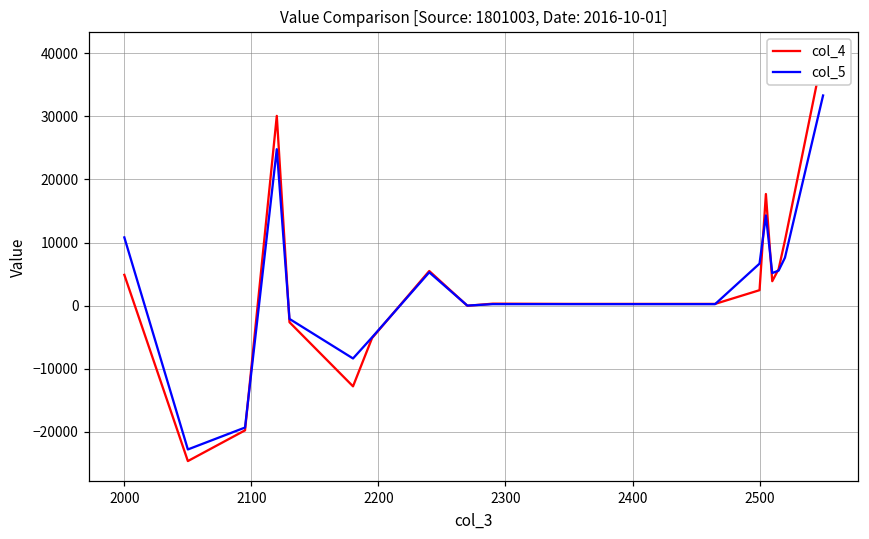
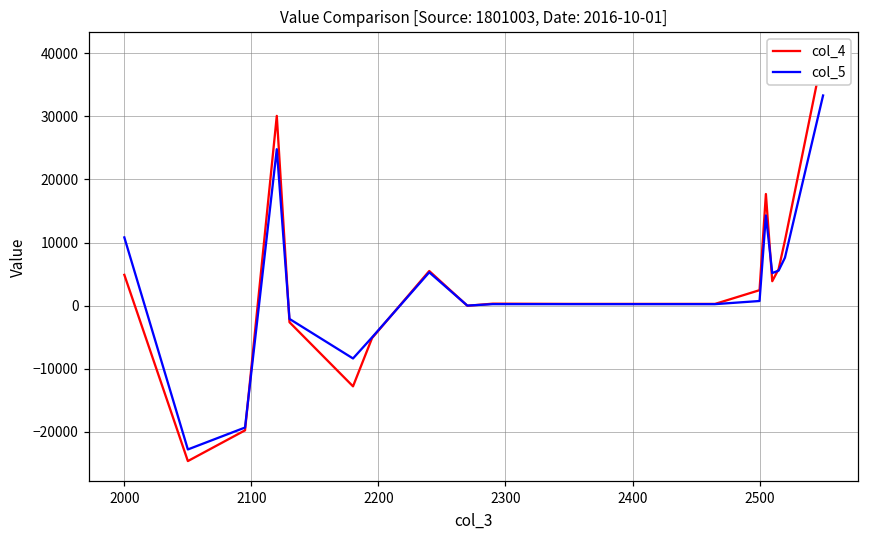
col_5, 2500: 7000 -> 1000
